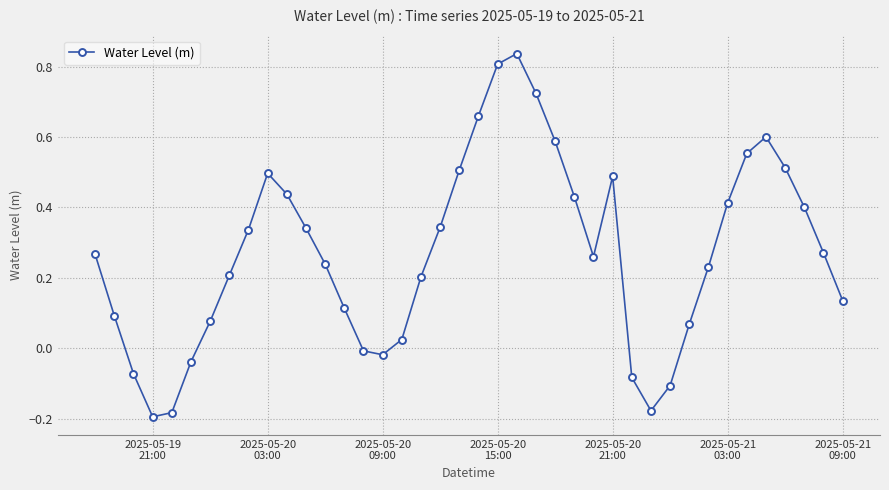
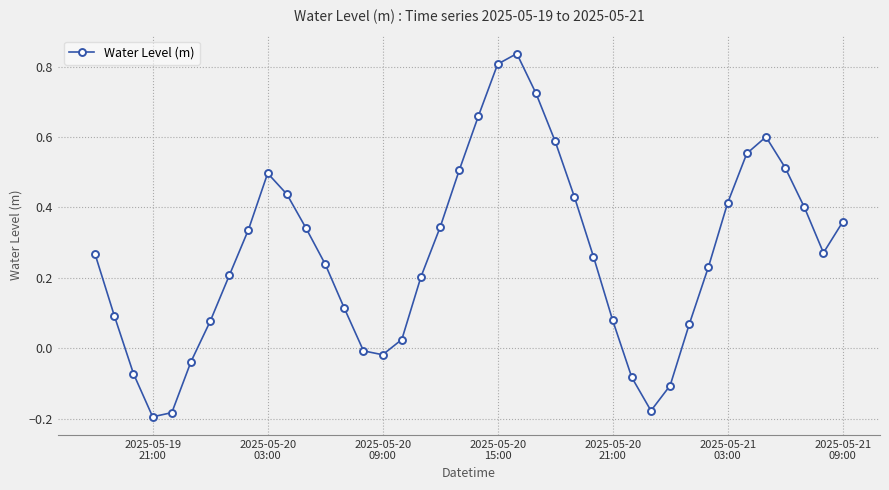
2025-05-20 21:00: 0.49 -> 0.08
2025-05-21 09:00: 0.14 -> 0.36
